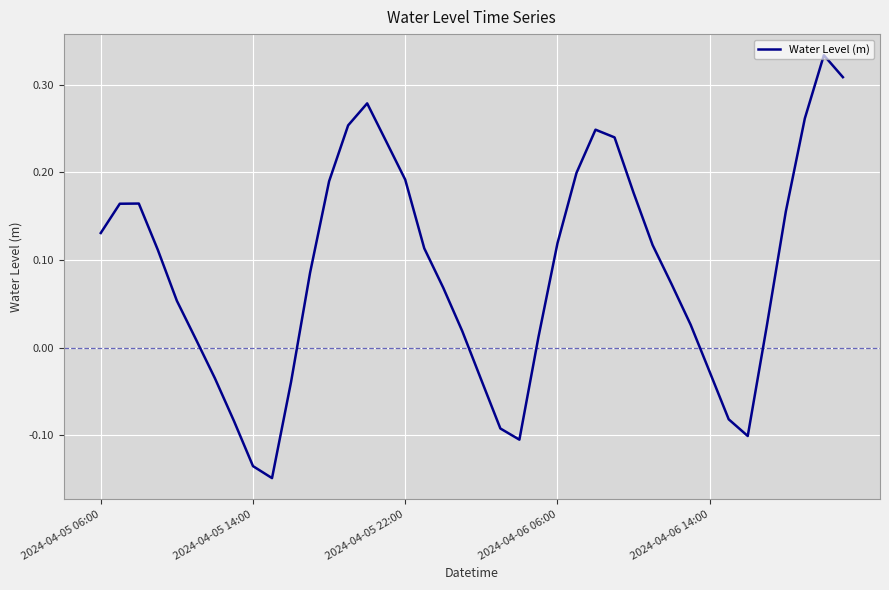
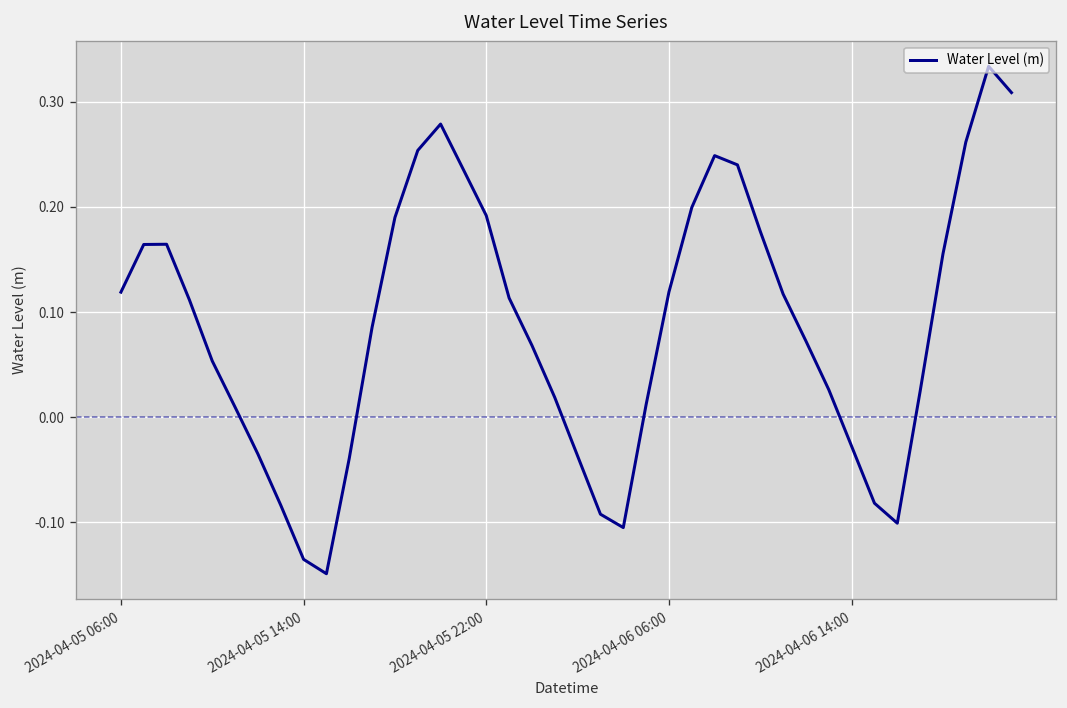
2024-04-05 06:00: 0.13 -> 0.12
